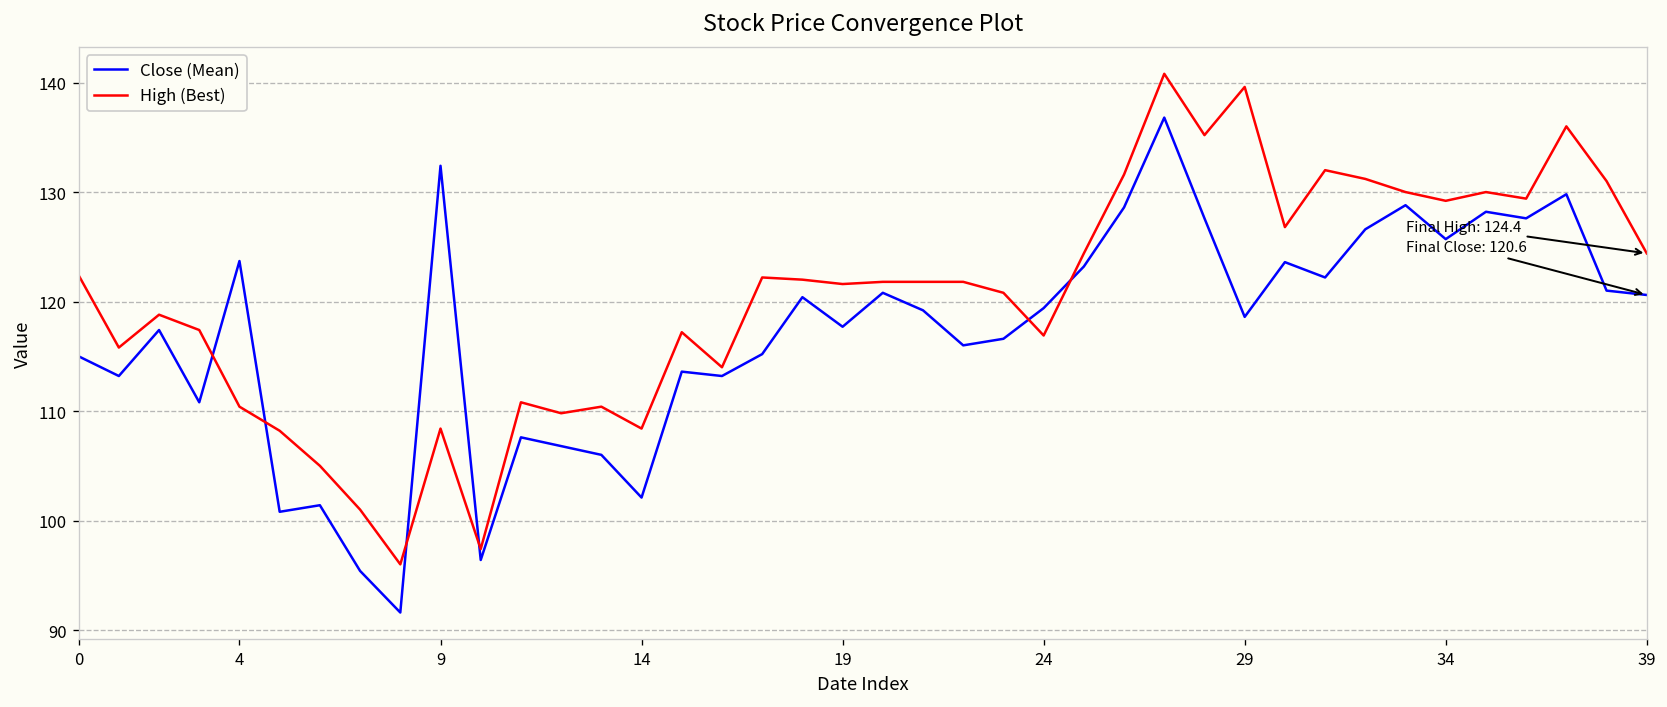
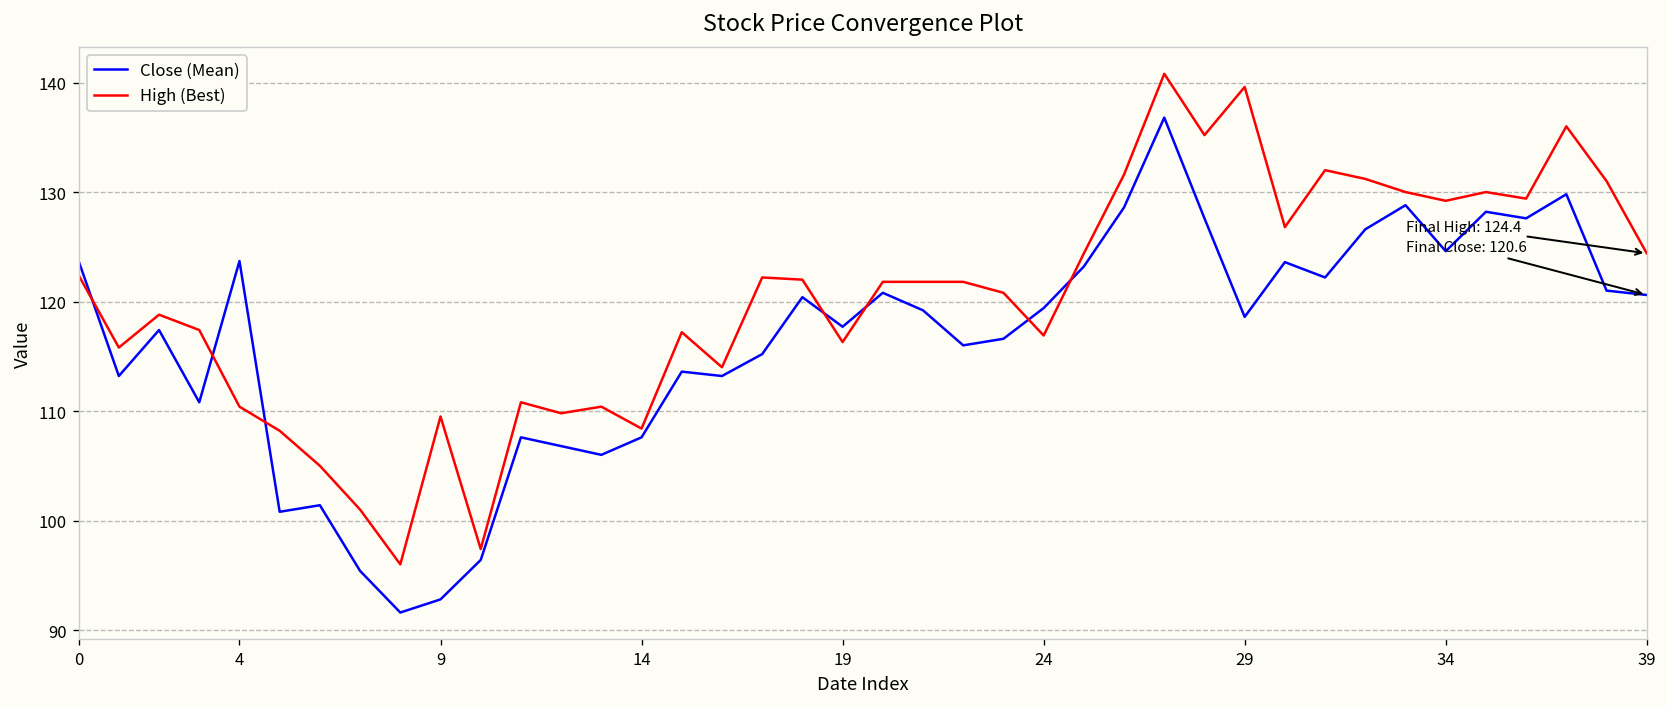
Close (Mean), 0: 115 -> 124
Close (Mean), 9: 132 -> 93
High (Best), 9: 108 -> 110
Close (Mean), 14: 102 -> 108
High (Best), 19: 122 -> 116
Close (Mean), 34: 126 -> 125
